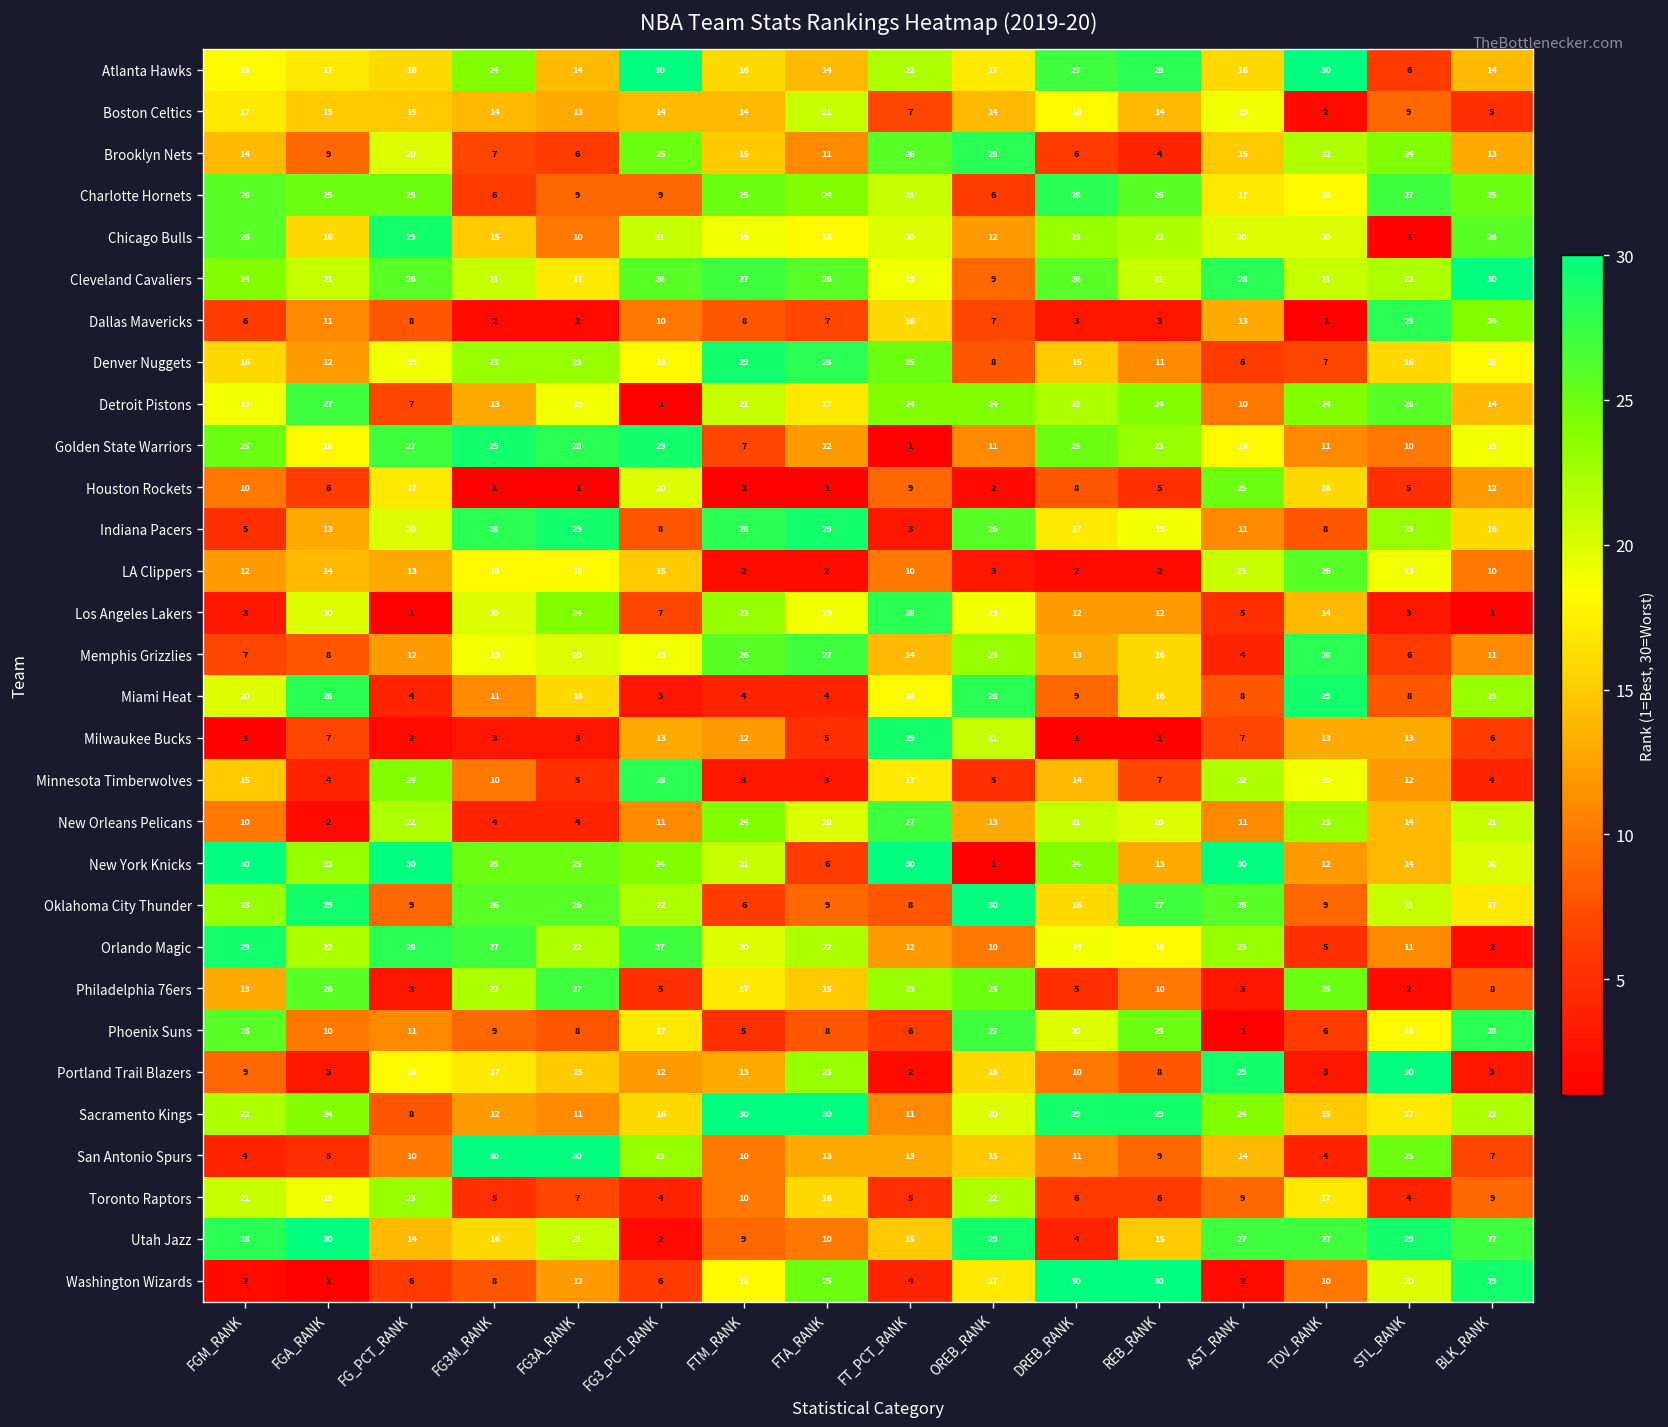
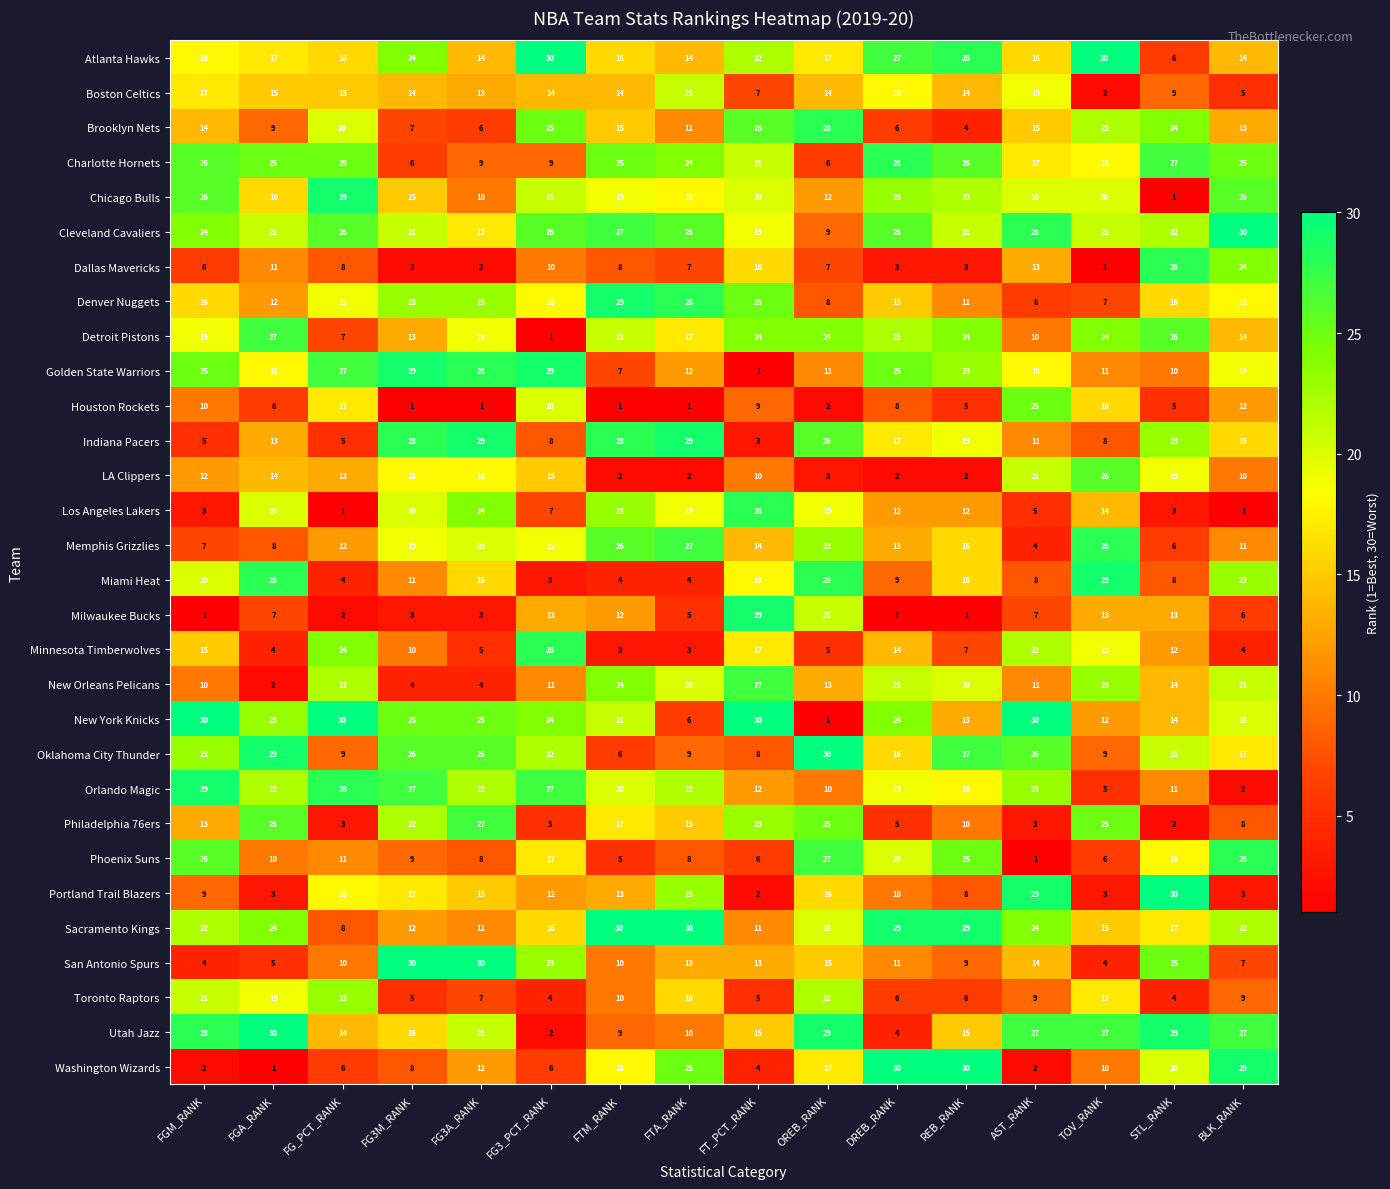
Indiana Pacers, FG_PCT_RANK: 20 -> 5
